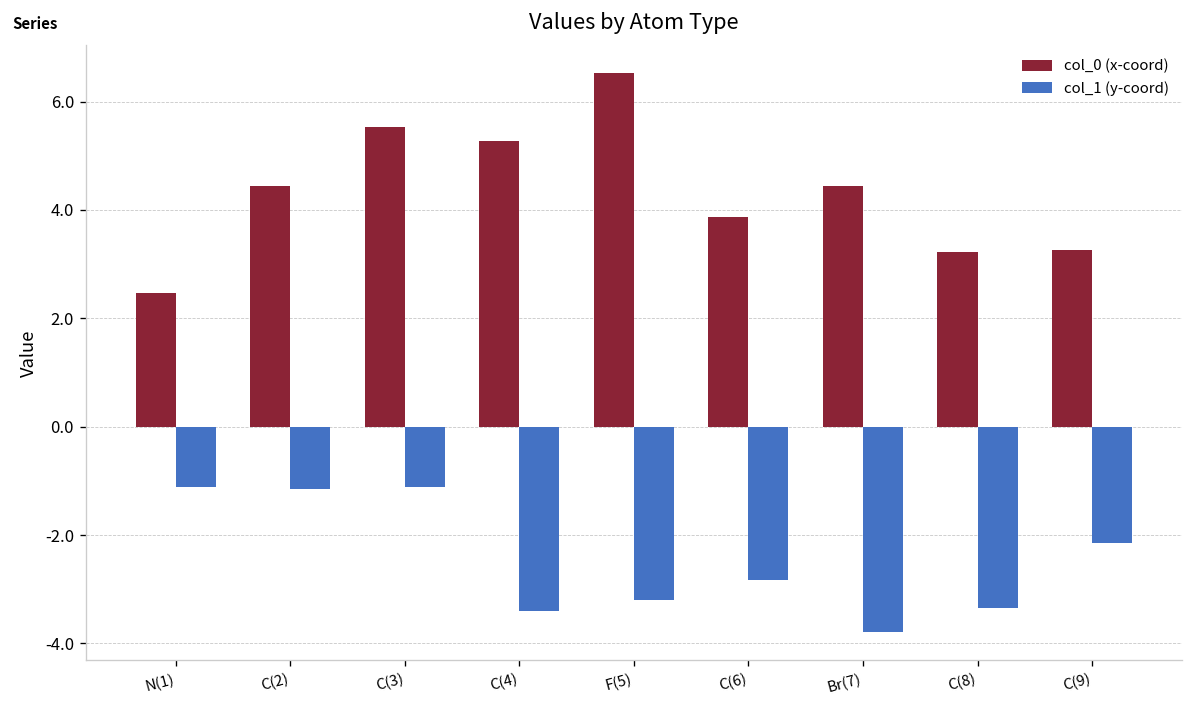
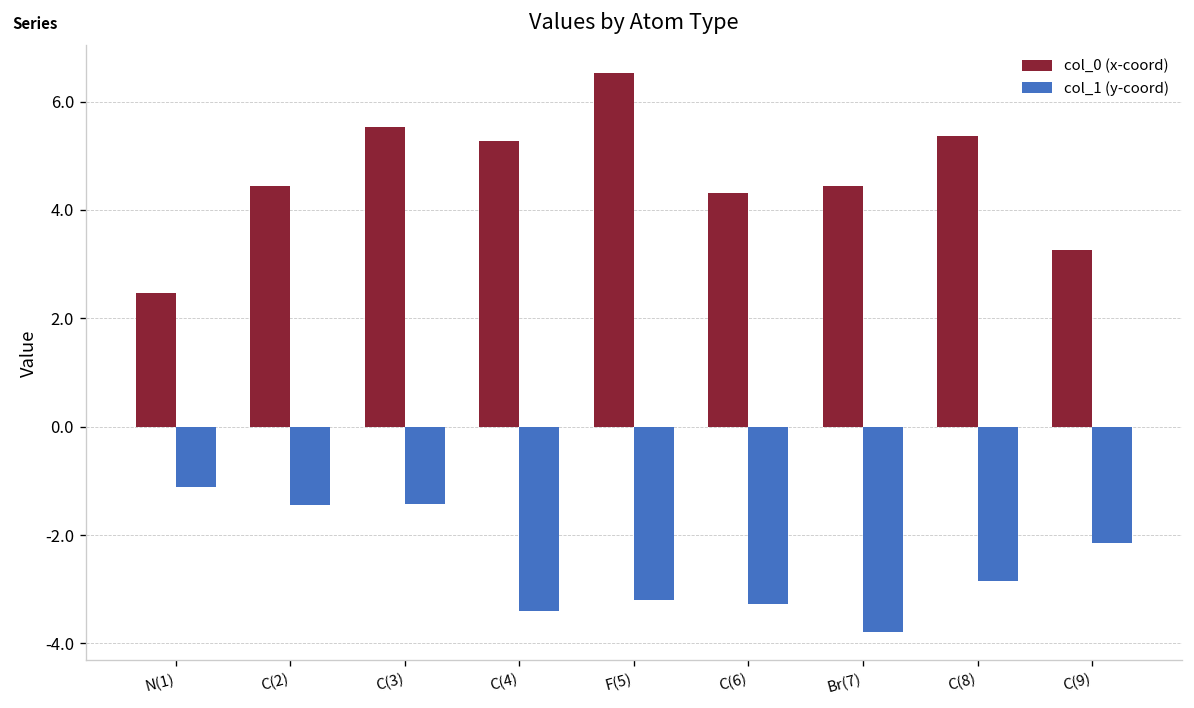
col_1 (y-coord), C(2): -1.1 -> -1.4
col_1 (y-coord), C(3): -1.1 -> -1.4
col_0 (x-coord), C(6): 3.9 -> 4.3
col_1 (y-coord), C(6): -2.8 -> -3.3
col_0 (x-coord), C(8): 3.2 -> 5.4
col_1 (y-coord), C(8): -3.3 -> -2.8
